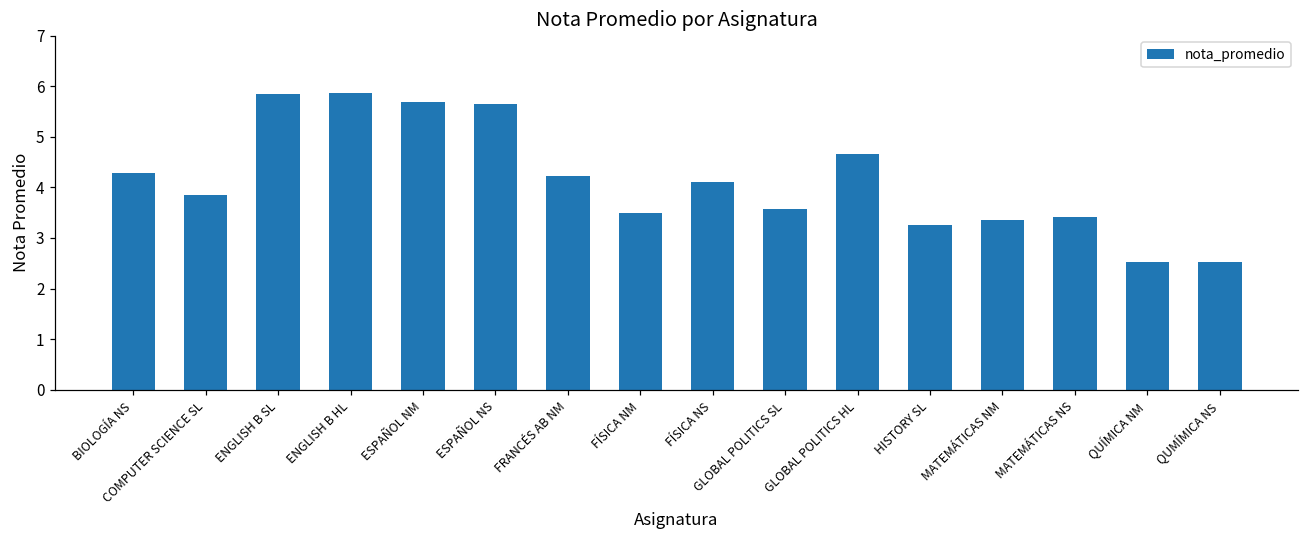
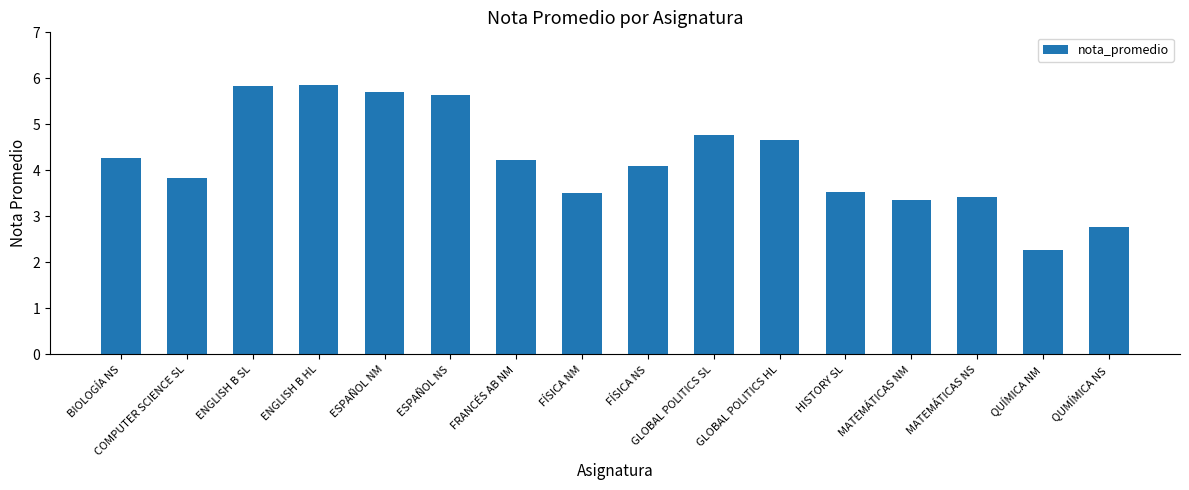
GLOBAL POLITICS SL: 3.6 -> 4.8
HISTORY SL: 3.3 -> 3.5
QUÍMICA NM: 2.5 -> 2.3
QUMÍMICA NS: 2.5 -> 2.8
